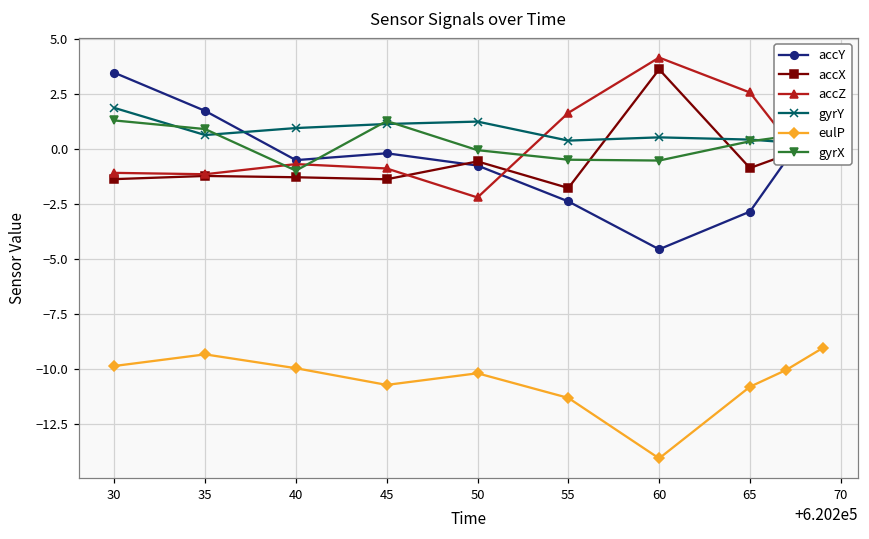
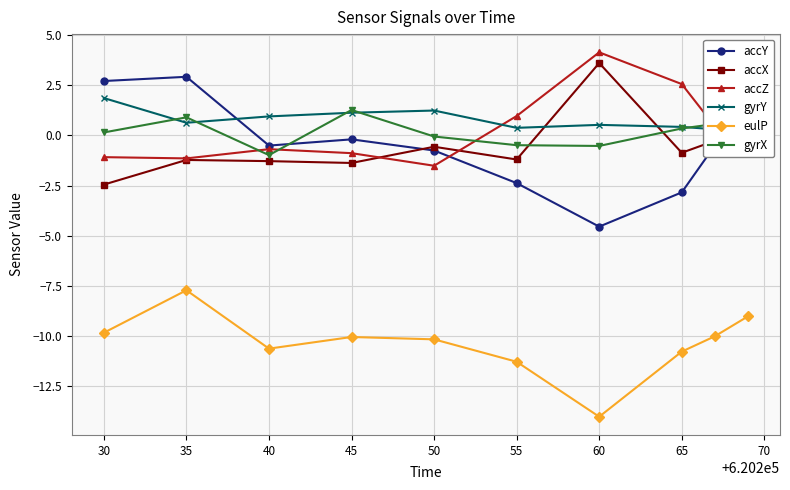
accY, 30: 3.5 -> 2.7
accX, 30: -1.4 -> -2.5
gyrX, 30: 1.3 -> 0.2
accY, 35: 1.7 -> 2.9
eulP, 35: -9.3 -> -7.7
eulP, 40: -10.0 -> -10.7
eulP, 45: -10.7 -> -10.1
accZ, 50: -2.2 -> -1.5
accX, 55: -1.8 -> -1.2
accZ, 55: 1.6 -> 1.0
